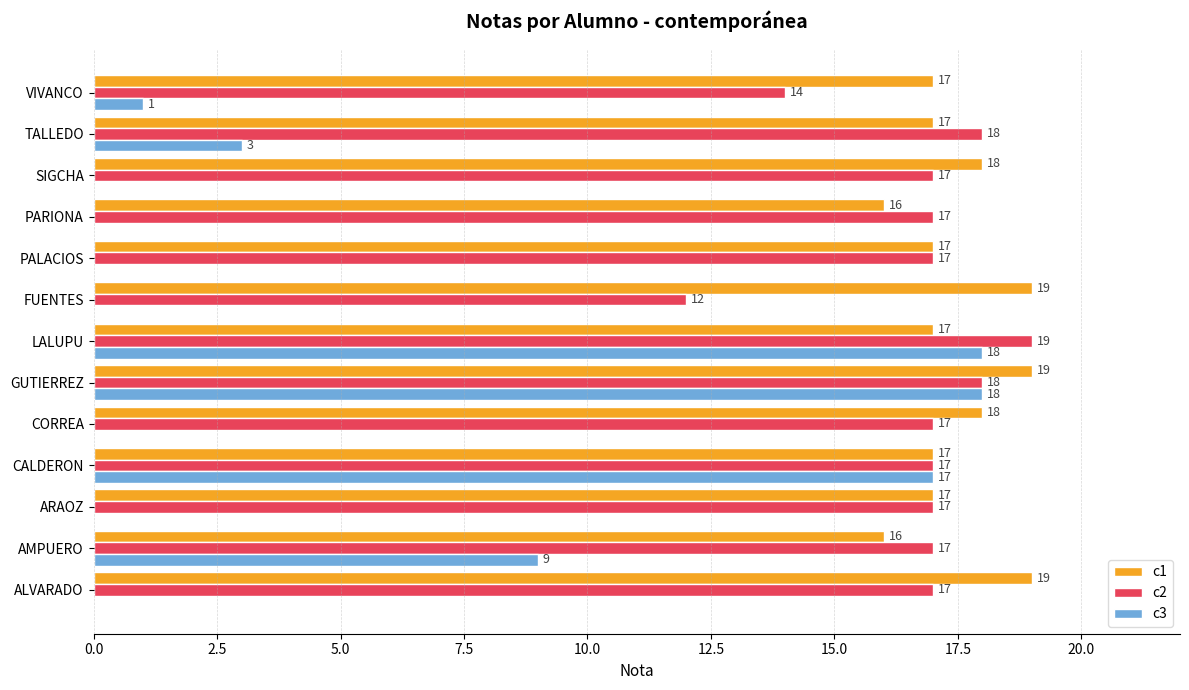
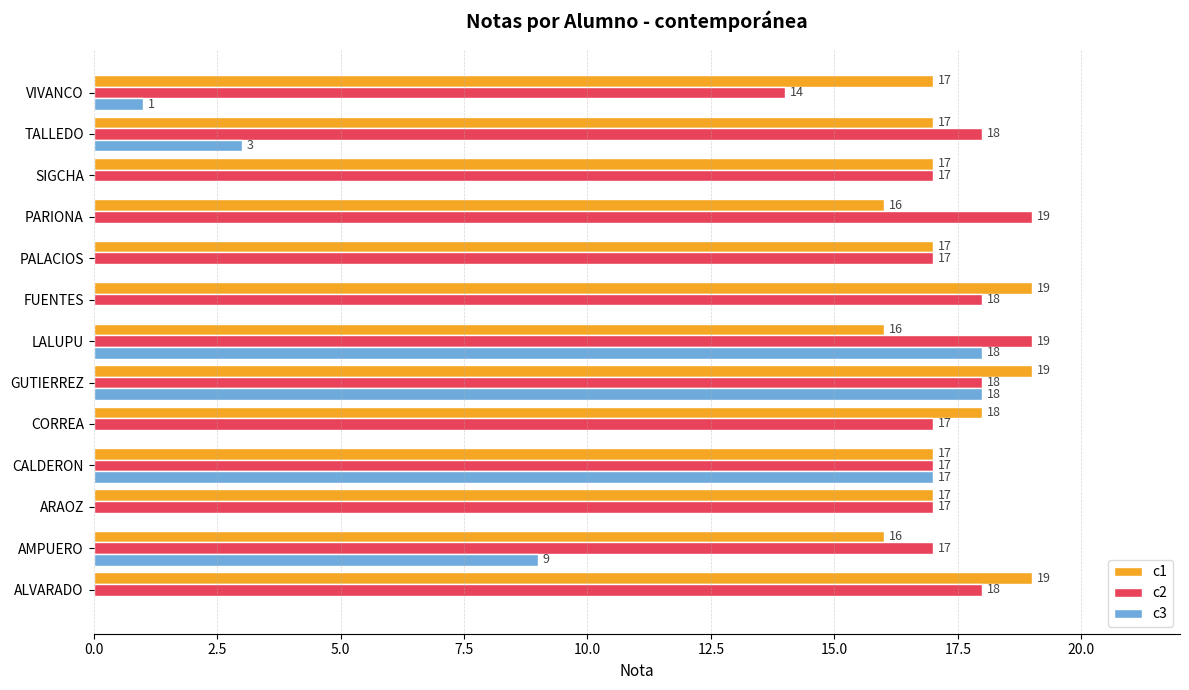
c1, SIGCHA: 18 -> 17
c2, PARIONA: 17 -> 19
c2, FUENTES: 12 -> 18
c1, LALUPU: 17 -> 16
c2, ALVARADO: 17 -> 18
